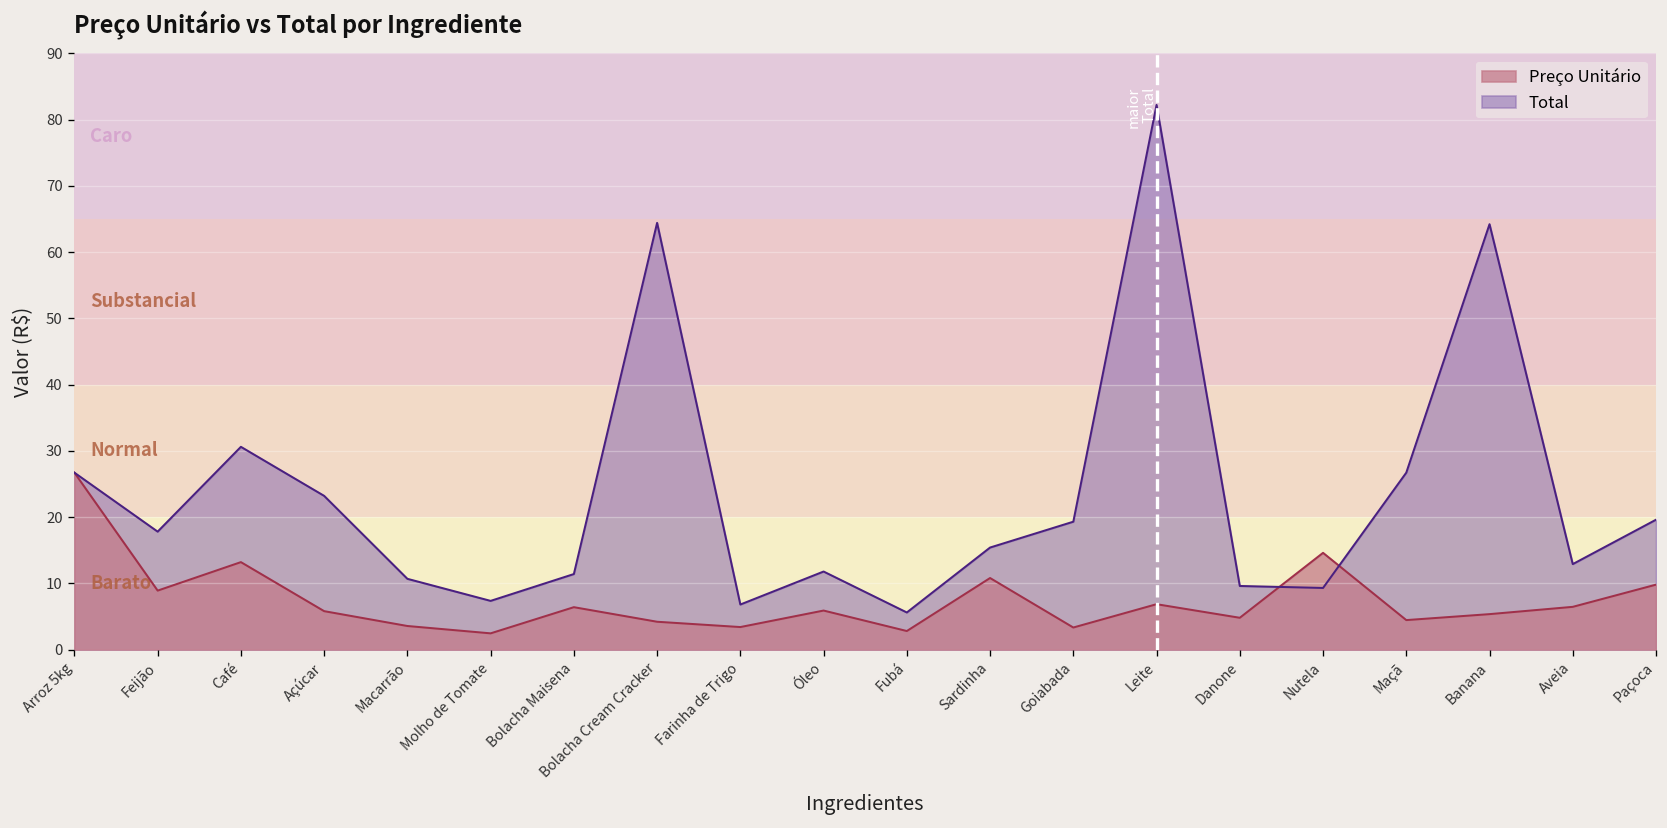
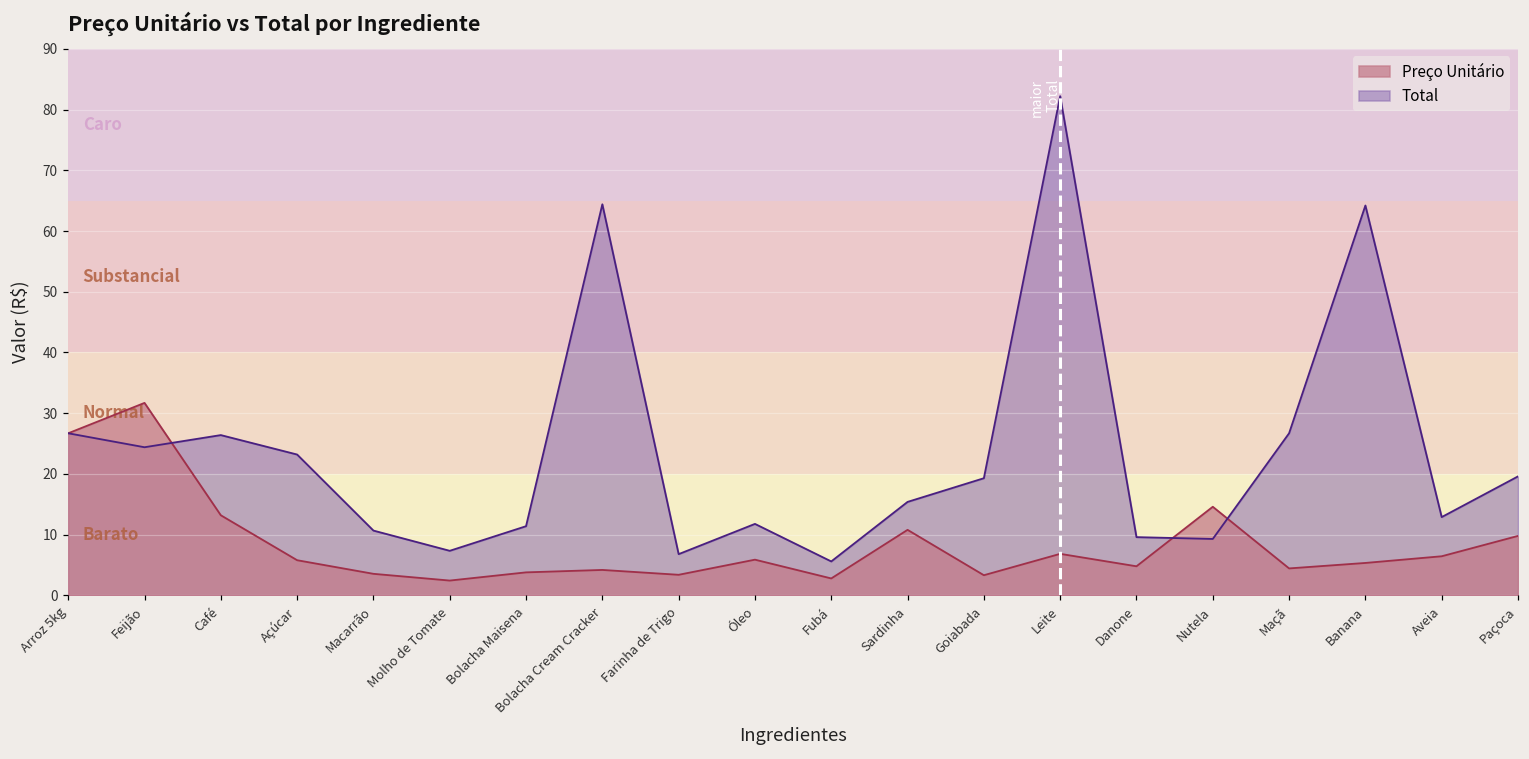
Preço Unitário, Feijão: 9 -> 32
Total, Feijão: 18 -> 24
Total, Café: 31 -> 26
Preço Unitário, Bolacha Maisena: 6 -> 4
